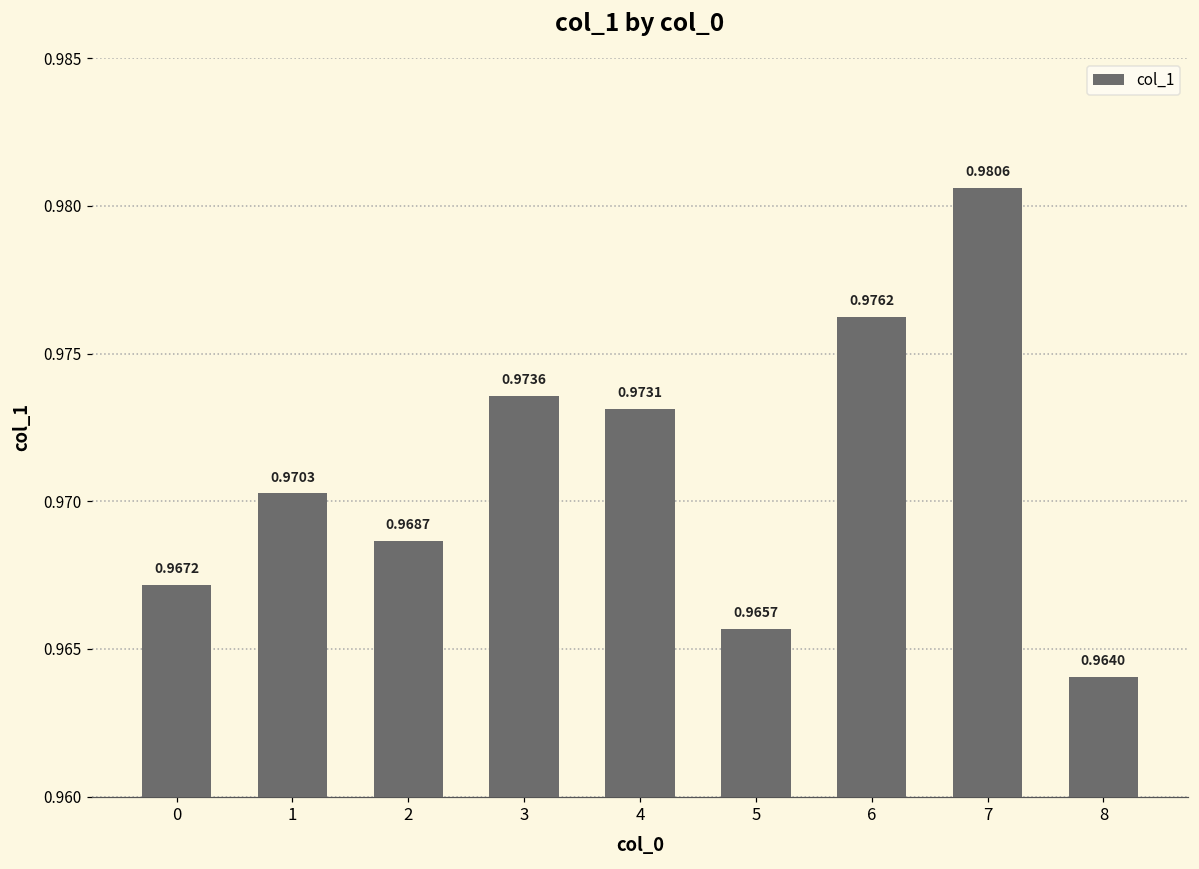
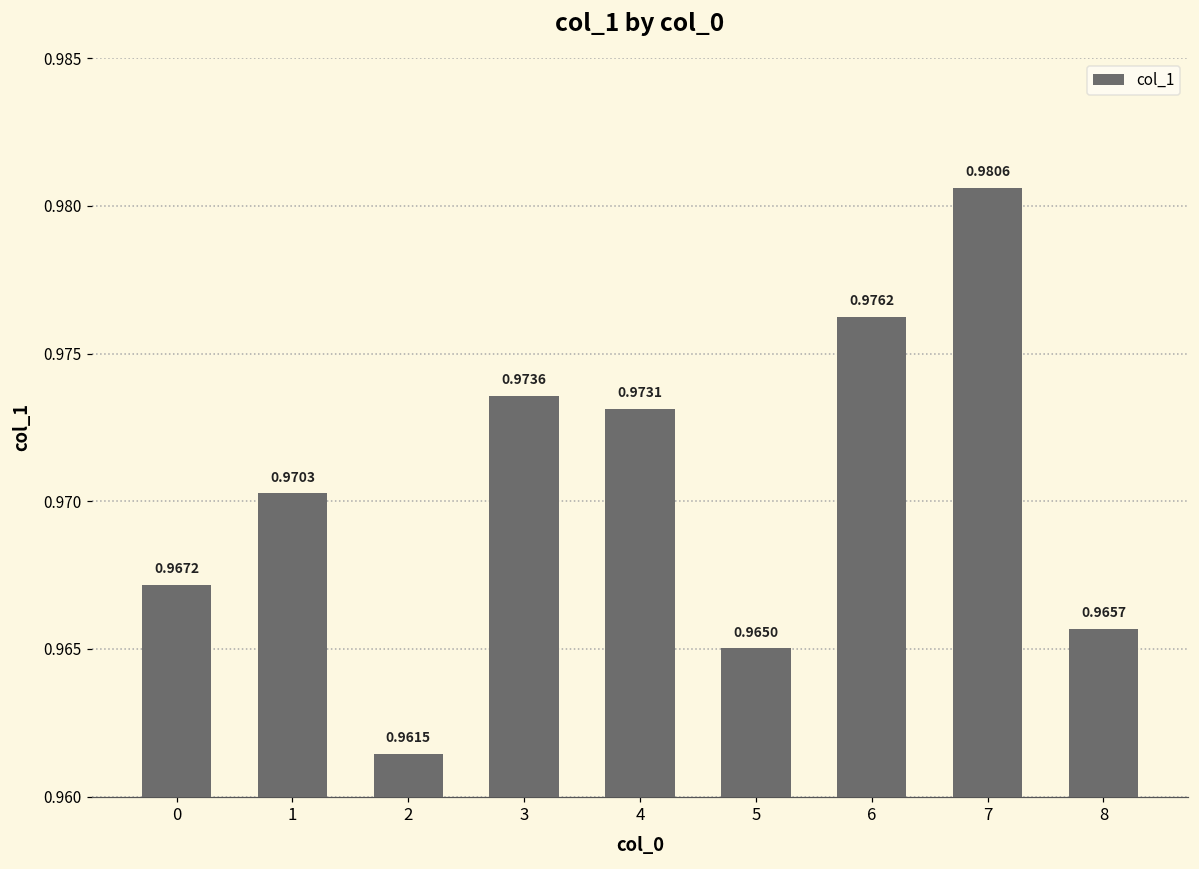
2: 0.9687 -> 0.9615
5: 0.9657 -> 0.9650
8: 0.9640 -> 0.9657
